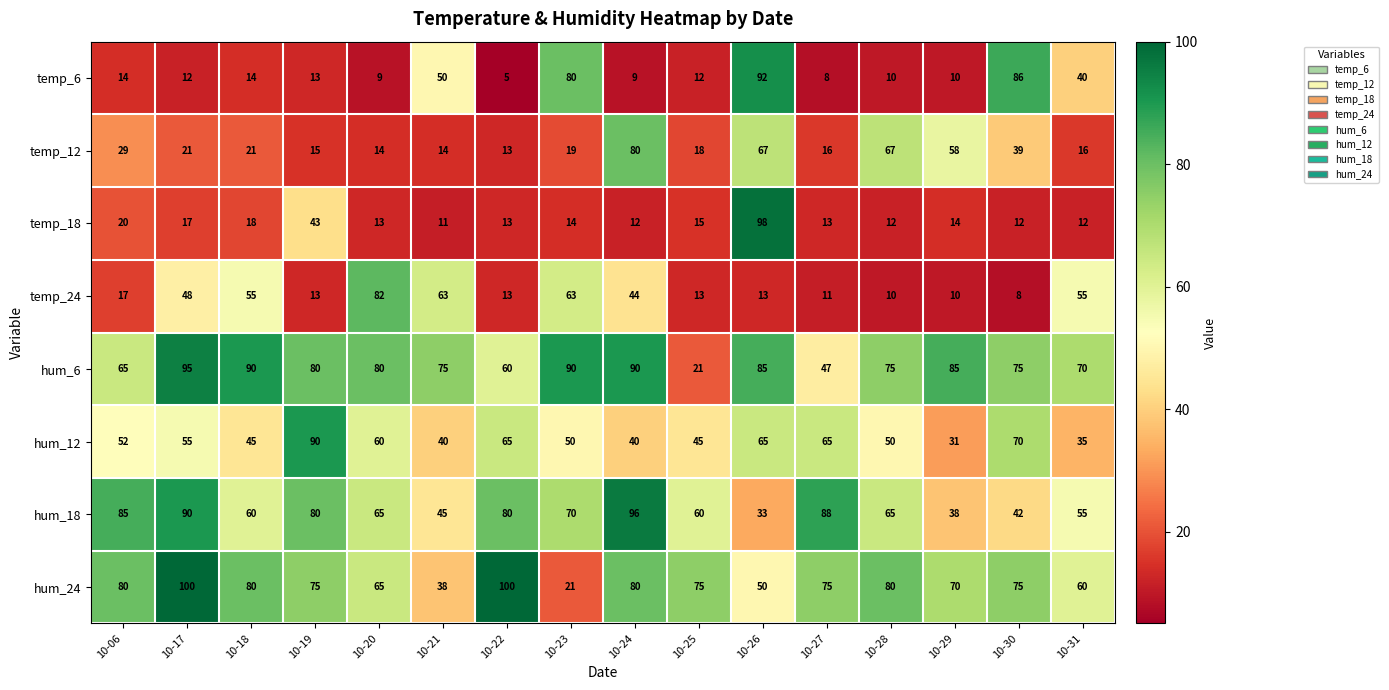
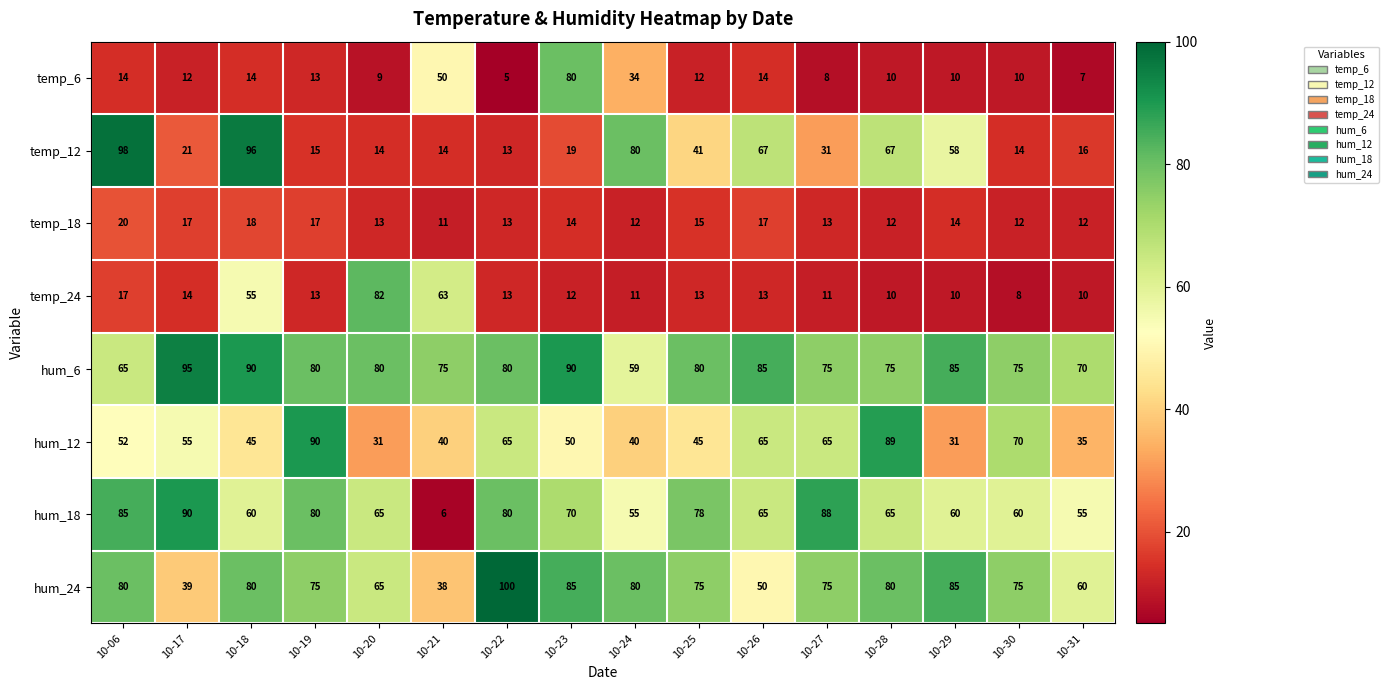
temp_6, 10-24: 9 -> 34
temp_6, 10-26: 92 -> 14
temp_6, 10-30: 86 -> 10
temp_6, 10-31: 40 -> 7
temp_12, 10-06: 29 -> 98
temp_12, 10-18: 21 -> 96
temp_12, 10-25: 18 -> 41
temp_12, 10-27: 16 -> 31
temp_12, 10-30: 39 -> 14
temp_18, 10-19: 43 -> 17
temp_18, 10-26: 98 -> 17
temp_24, 10-17: 48 -> 14
temp_24, 10-23: 63 -> 12
temp_24, 10-24: 44 -> 11
temp_24, 10-31: 55 -> 10
hum_6, 10-22: 60 -> 80
hum_6, 10-24: 90 -> 59
hum_6, 10-25: 21 -> 80
hum_6, 10-27: 47 -> 75
hum_12, 10-20: 60 -> 31
hum_12, 10-28: 50 -> 89
hum_18, 10-21: 45 -> 6
hum_18, 10-24: 96 -> 55
hum_18, 10-25: 60 -> 78
hum_18, 10-26: 33 -> 65
hum_18, 10-29: 38 -> 60
hum_18, 10-30: 42 -> 60
hum_24, 10-17: 100 -> 39
hum_24, 10-23: 21 -> 85
hum_24, 10-29: 70 -> 85
